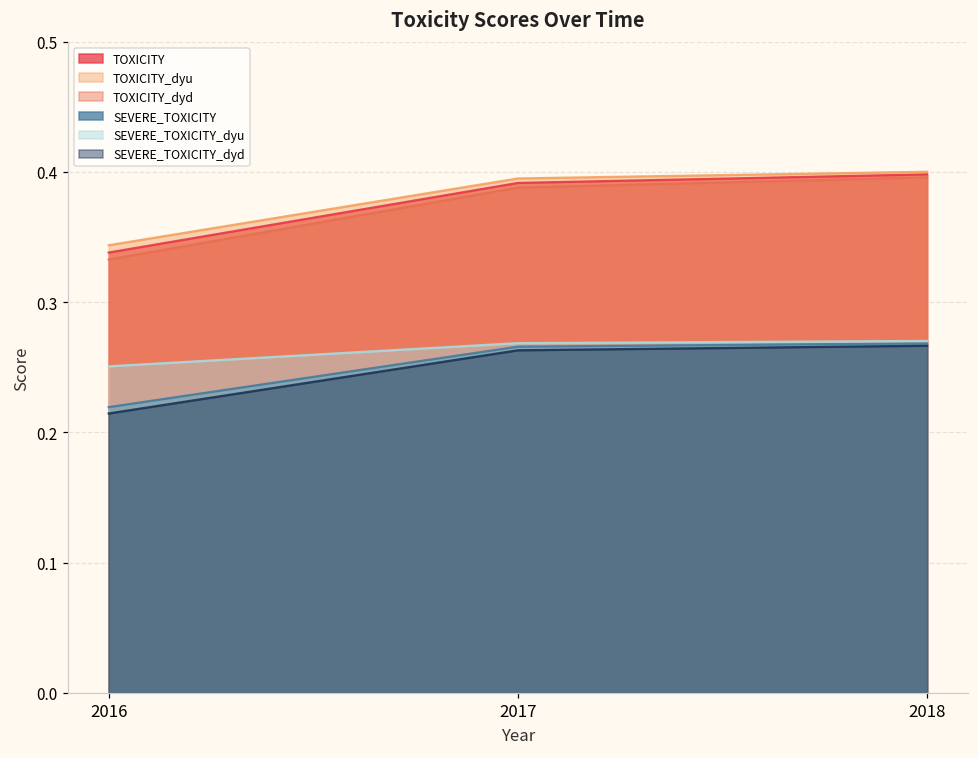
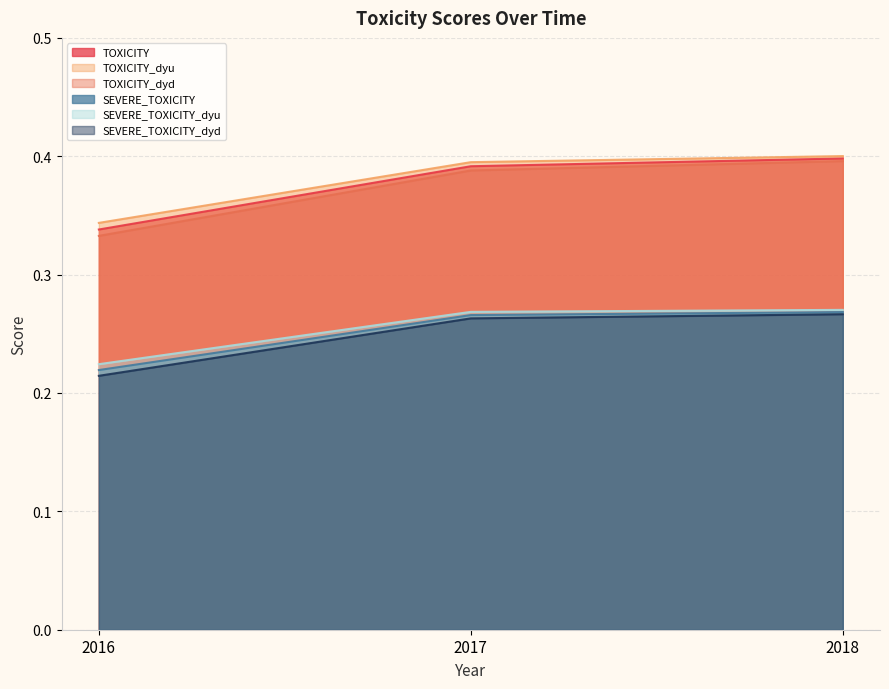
SEVERE_TOXICITY_dyu, 2016: 0.251 -> 0.224
